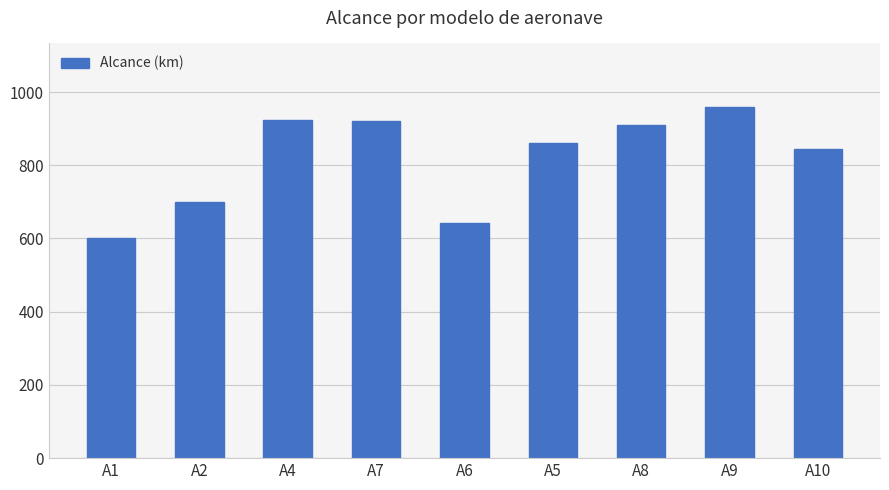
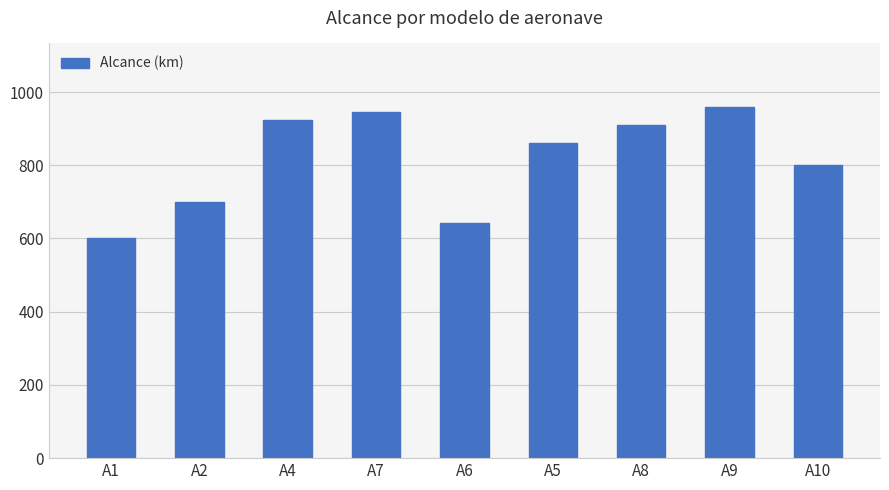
A7: 920 -> 950
A10: 840 -> 800
